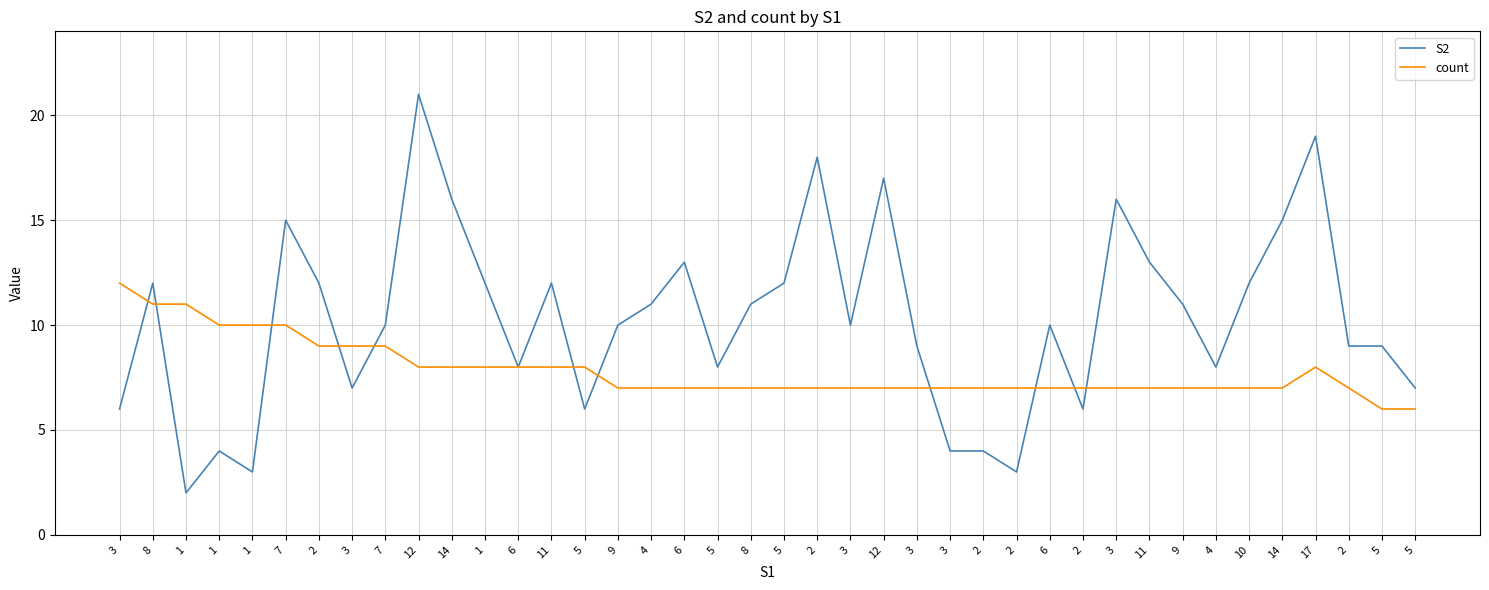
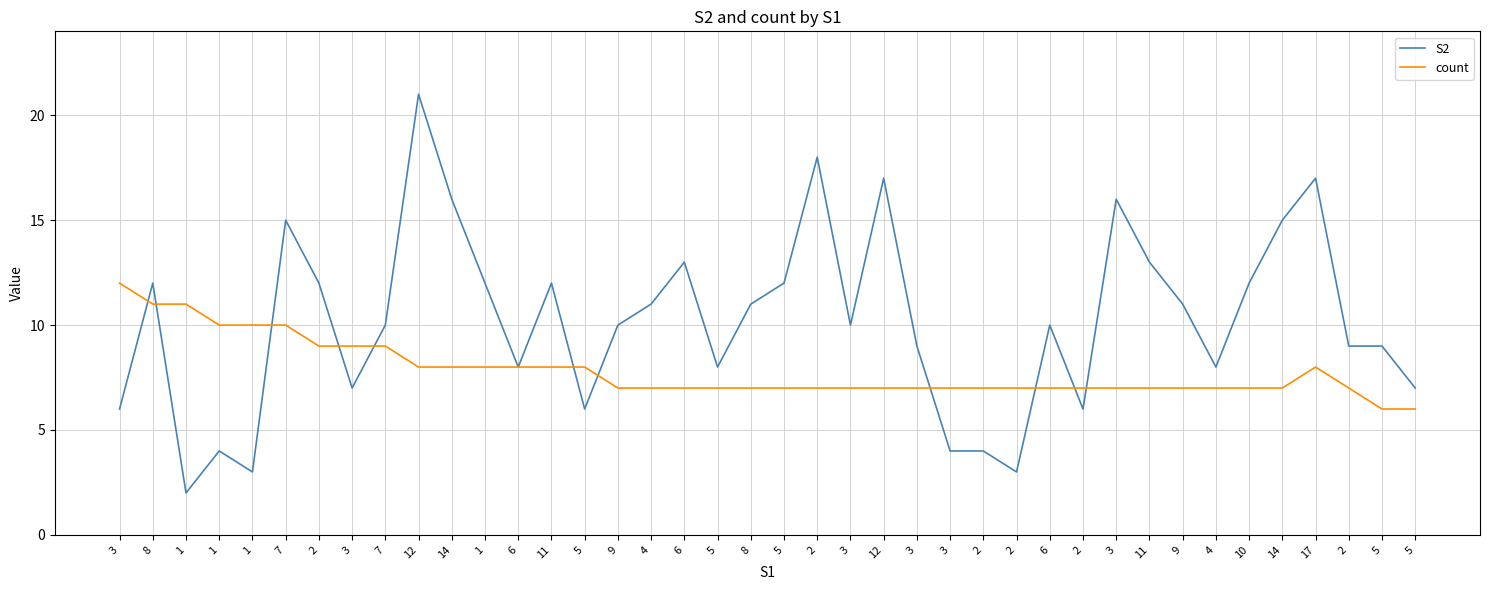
S2, 17: 19 -> 17
